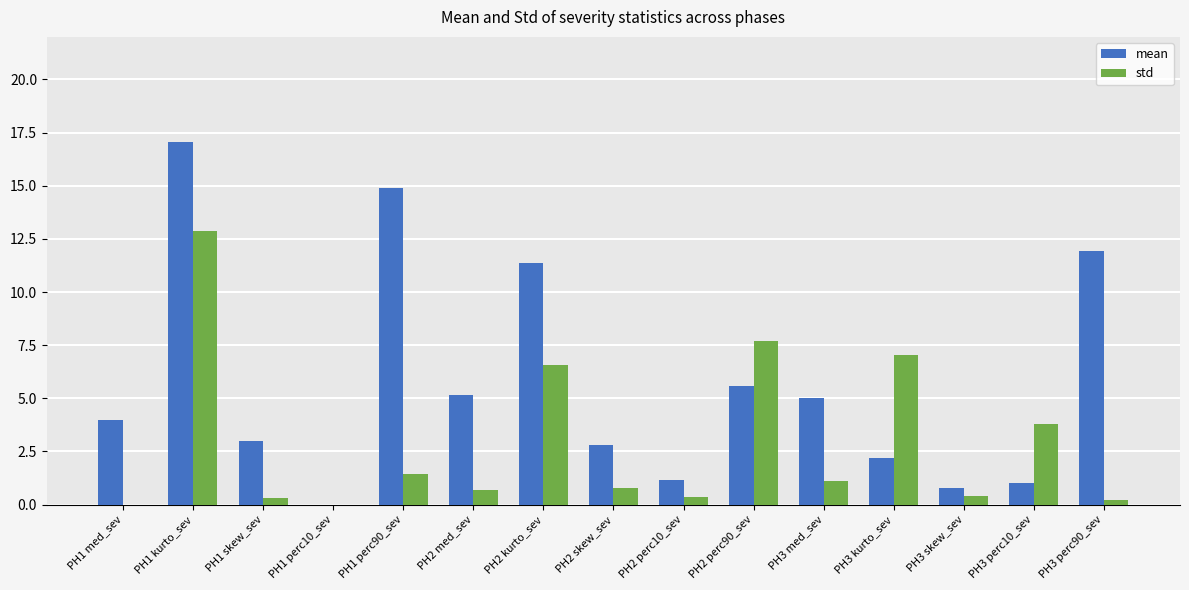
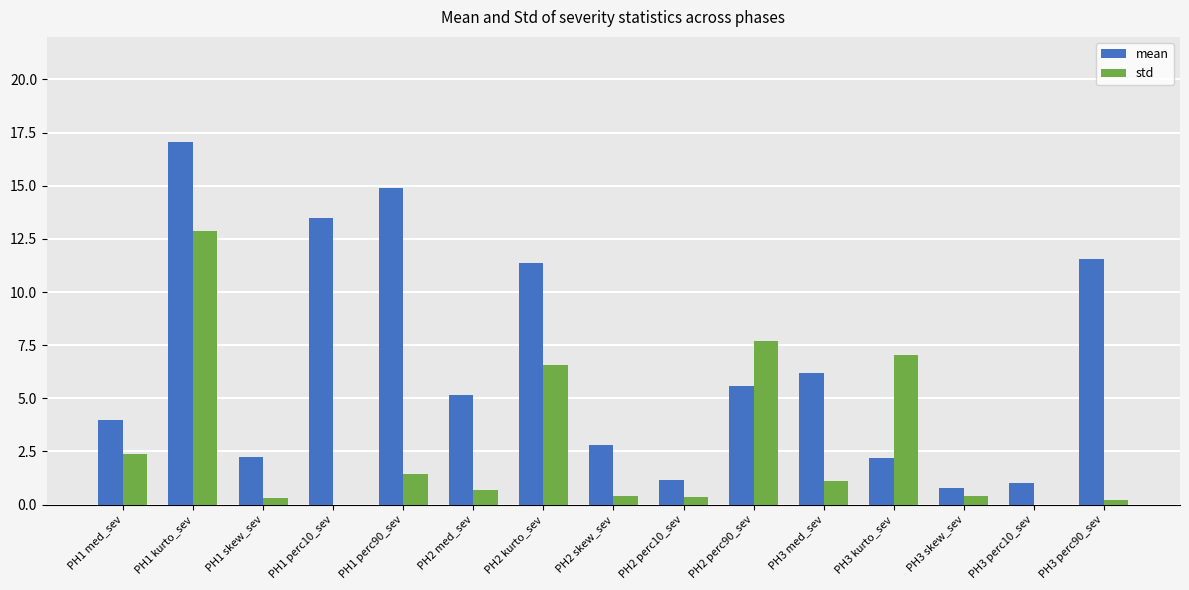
std, PH1 med_sev: 0.0 -> 2.4
mean, PH1 skew_sev: 3.0 -> 2.2
mean, PH1 perc10_sev: 0.0 -> 13.5
std, PH2 skew_sev: 0.8 -> 0.4
mean, PH3 med_sev: 5.0 -> 6.2
std, PH3 perc10_sev: 3.8 -> 0.0
mean, PH3 perc90_sev: 12.0 -> 11.5
